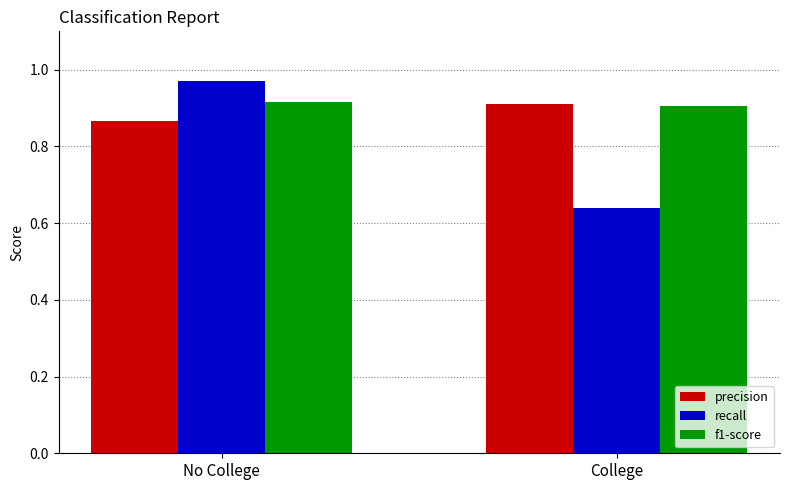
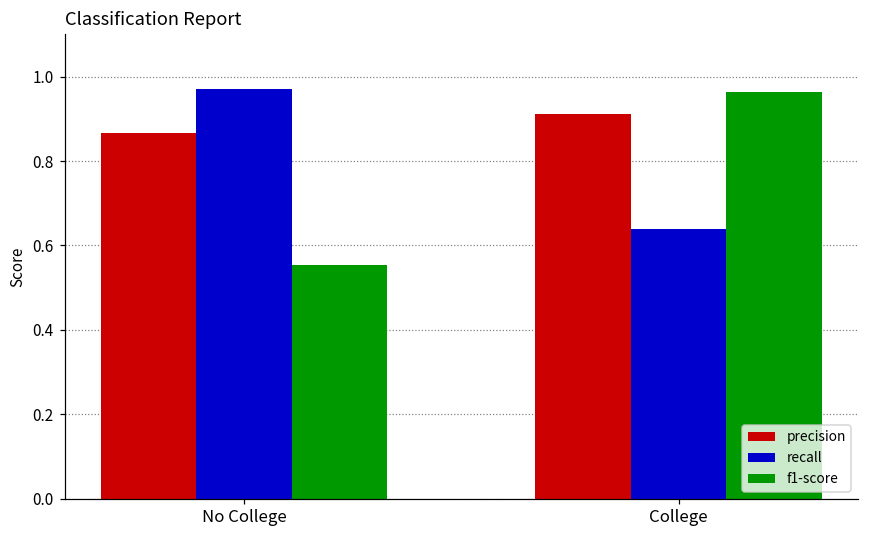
f1-score, No College: 0.92 -> 0.55
f1-score, College: 0.90 -> 0.96
